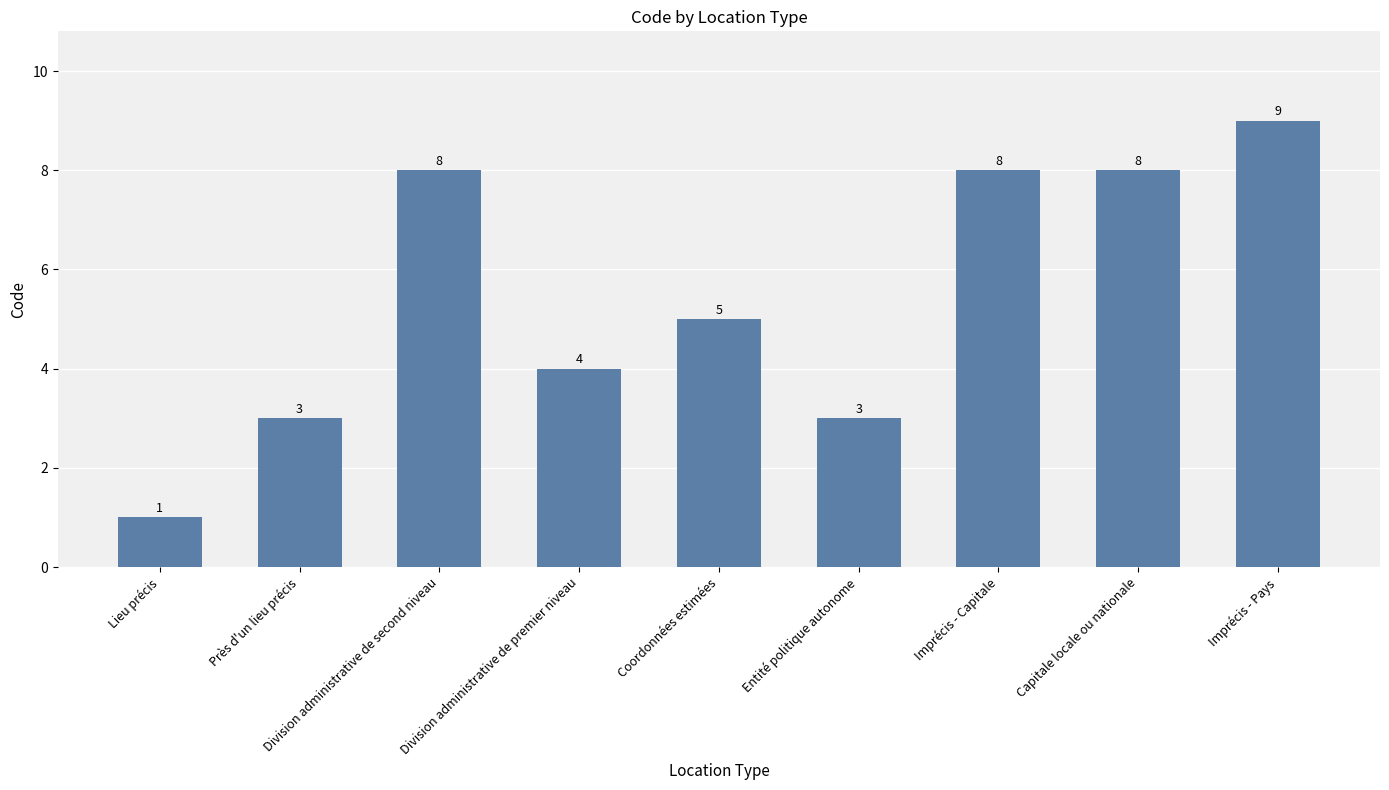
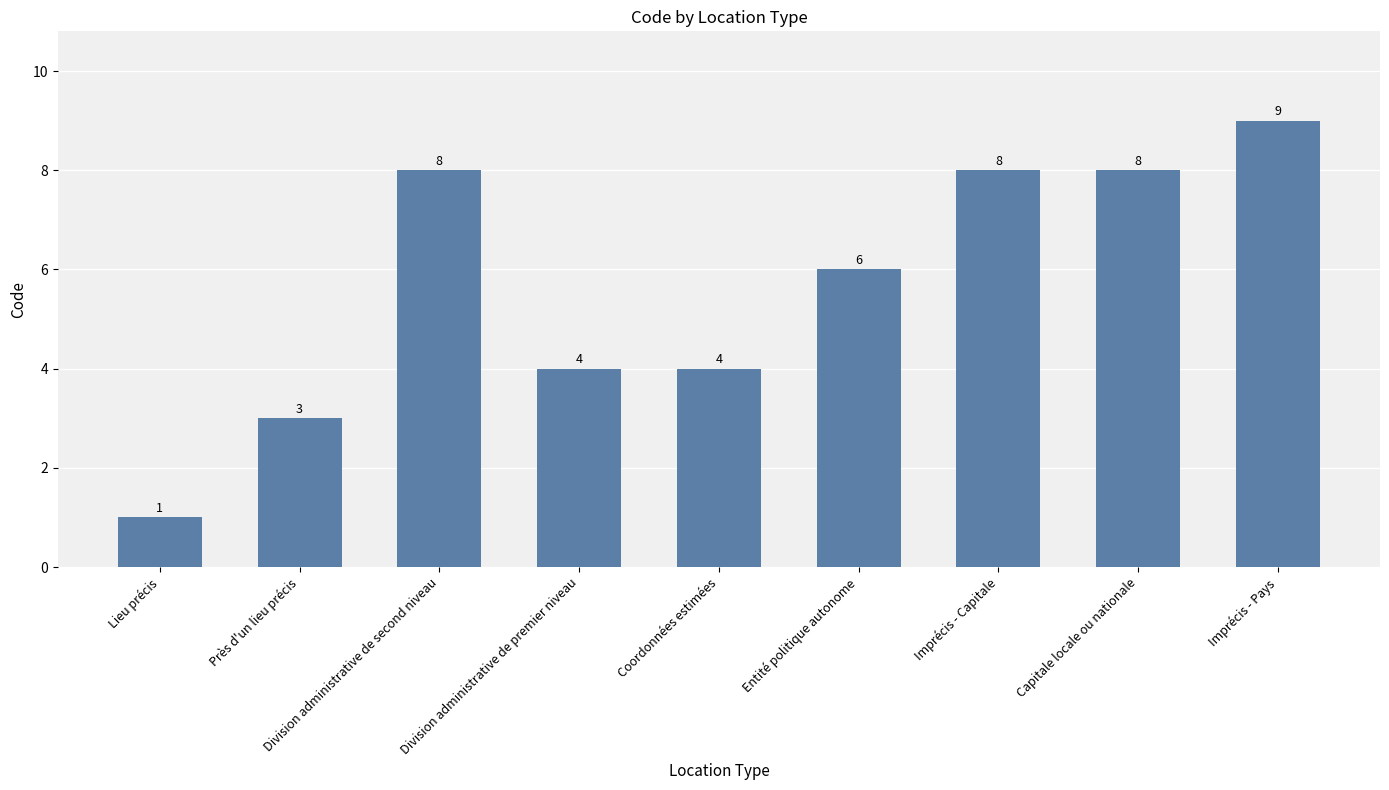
Coordonnées estimées: 5 -> 4
Entité politique autonome: 3 -> 6
